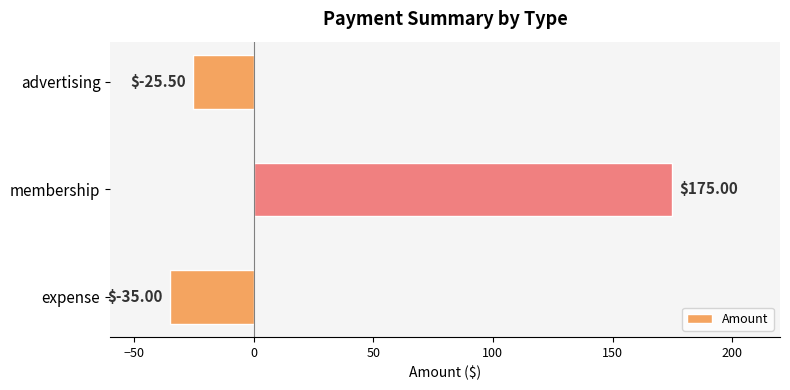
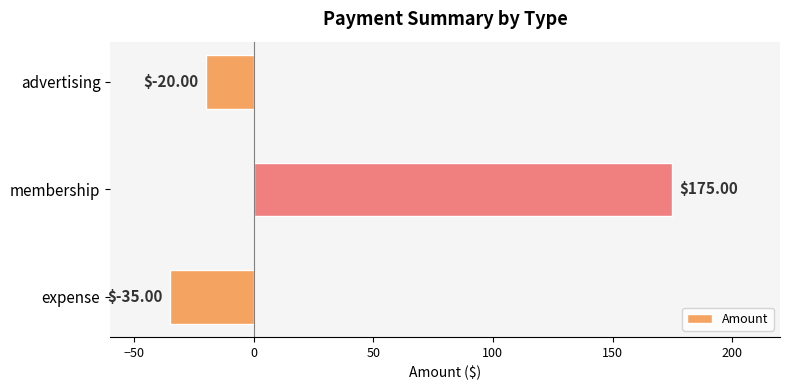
advertising: $-25.50 -> $-20.00
